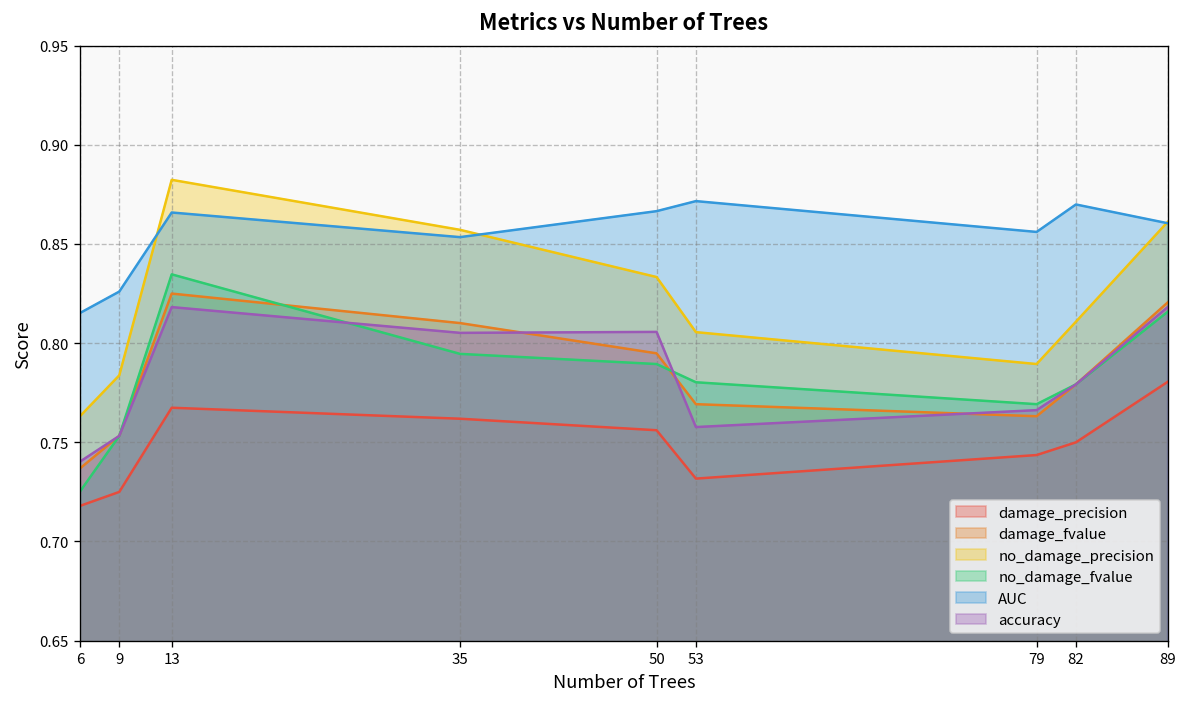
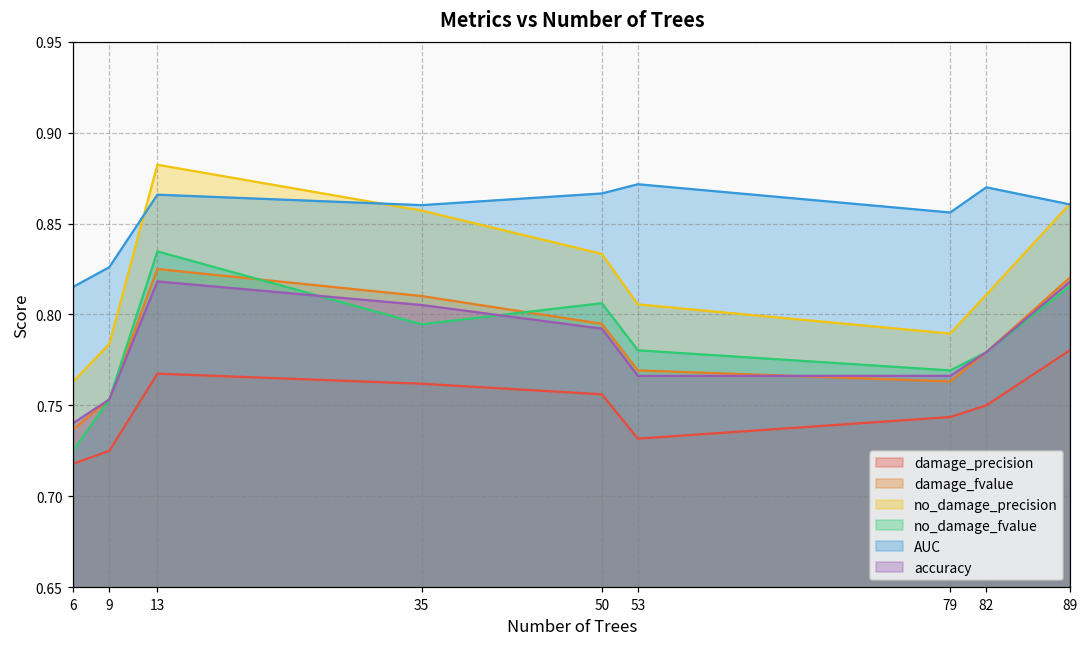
AUC, 35: 0.853 -> 0.860
no_damage_fvalue, 50: 0.789 -> 0.806
accuracy, 50: 0.806 -> 0.792
accuracy, 53: 0.758 -> 0.766
